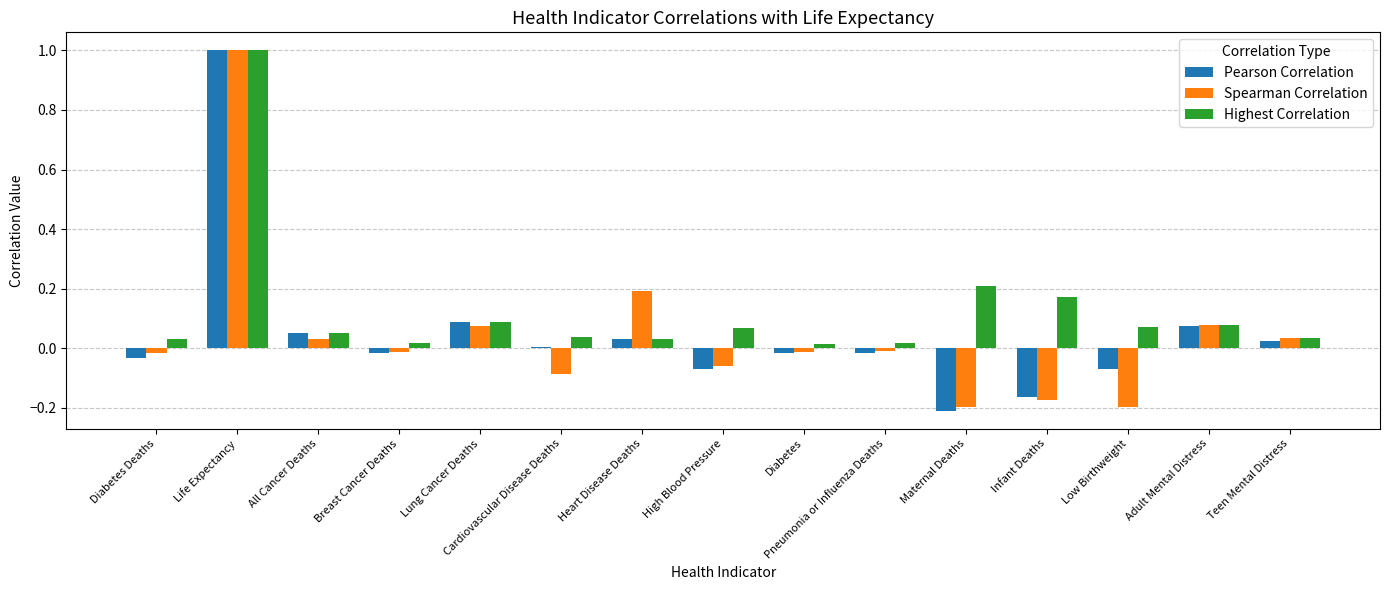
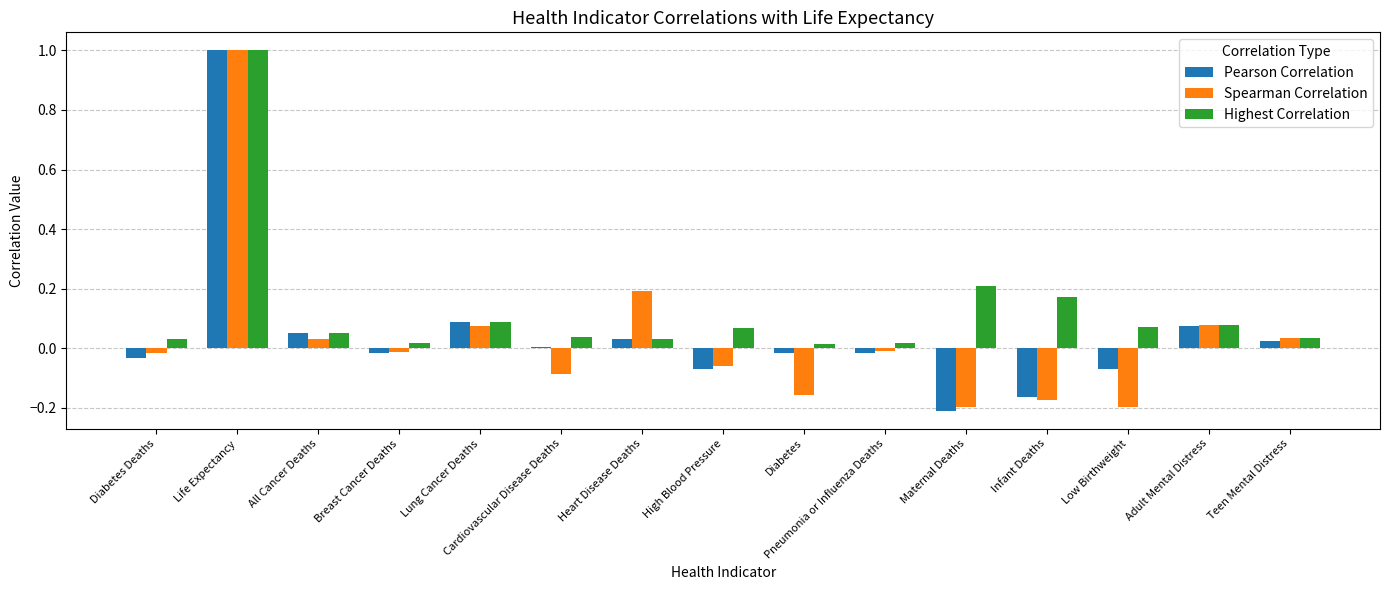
Spearman Correlation, Diabetes: -0.01 -> -0.15
